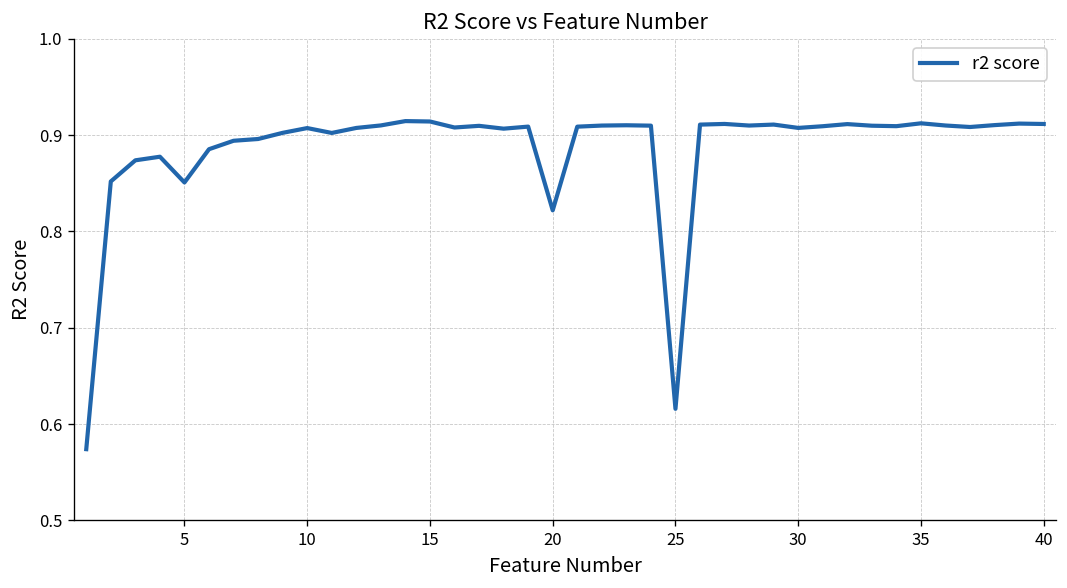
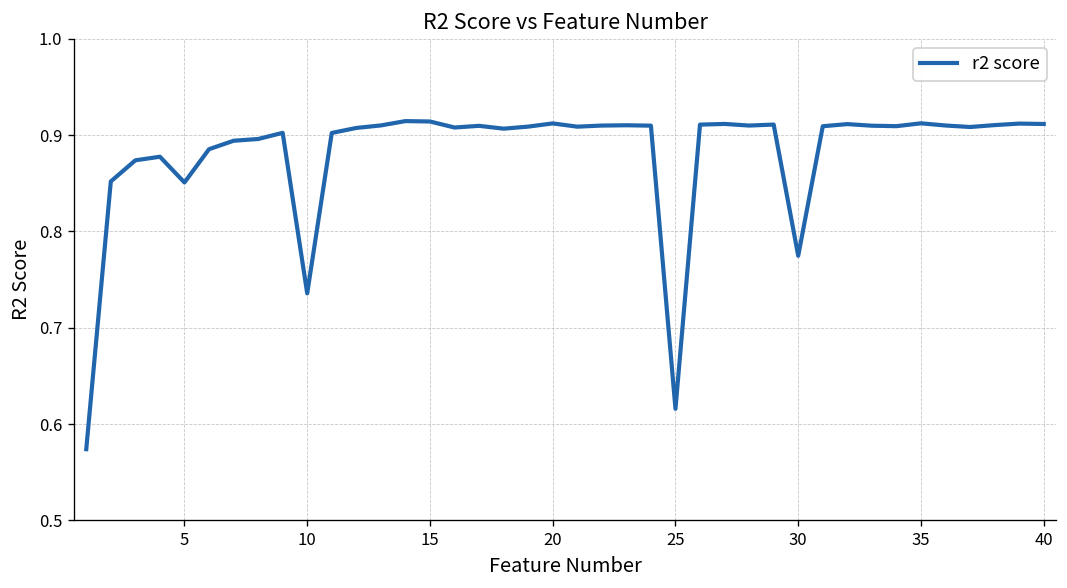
10: 0.91 -> 0.74
20: 0.82 -> 0.91
30: 0.91 -> 0.77
